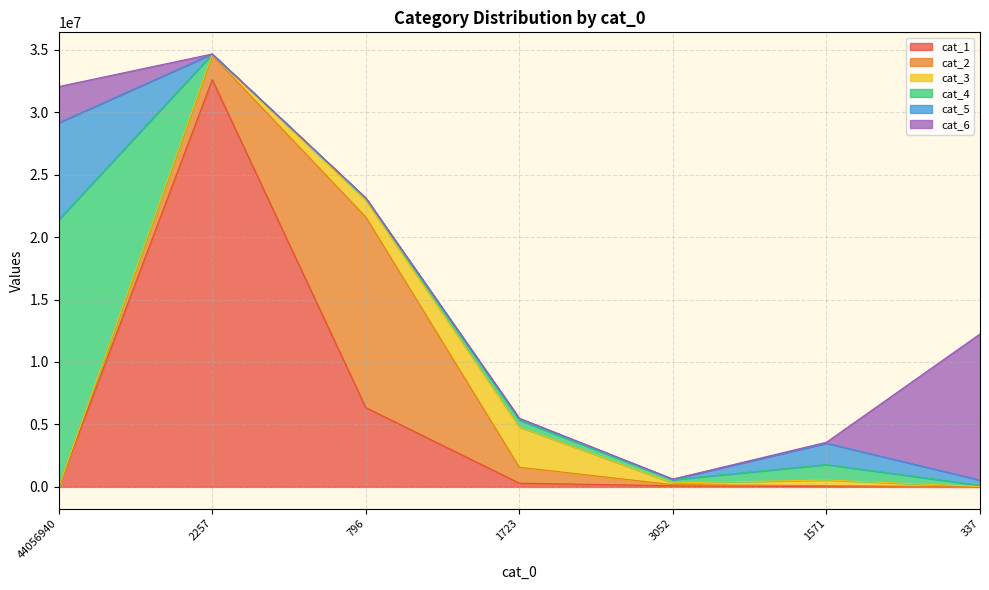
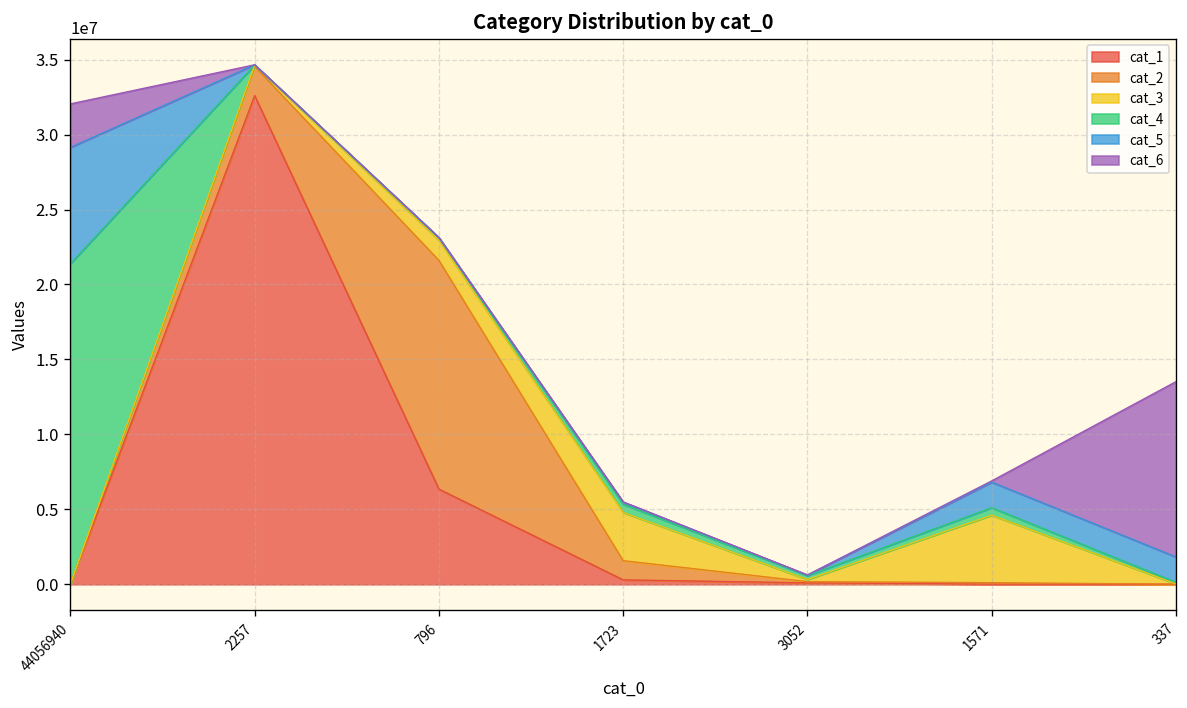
cat_3, 1571: 400000 -> 4500000
cat_4, 1571: 1200000 -> 500000
cat_5, 337: 400000 -> 1700000
